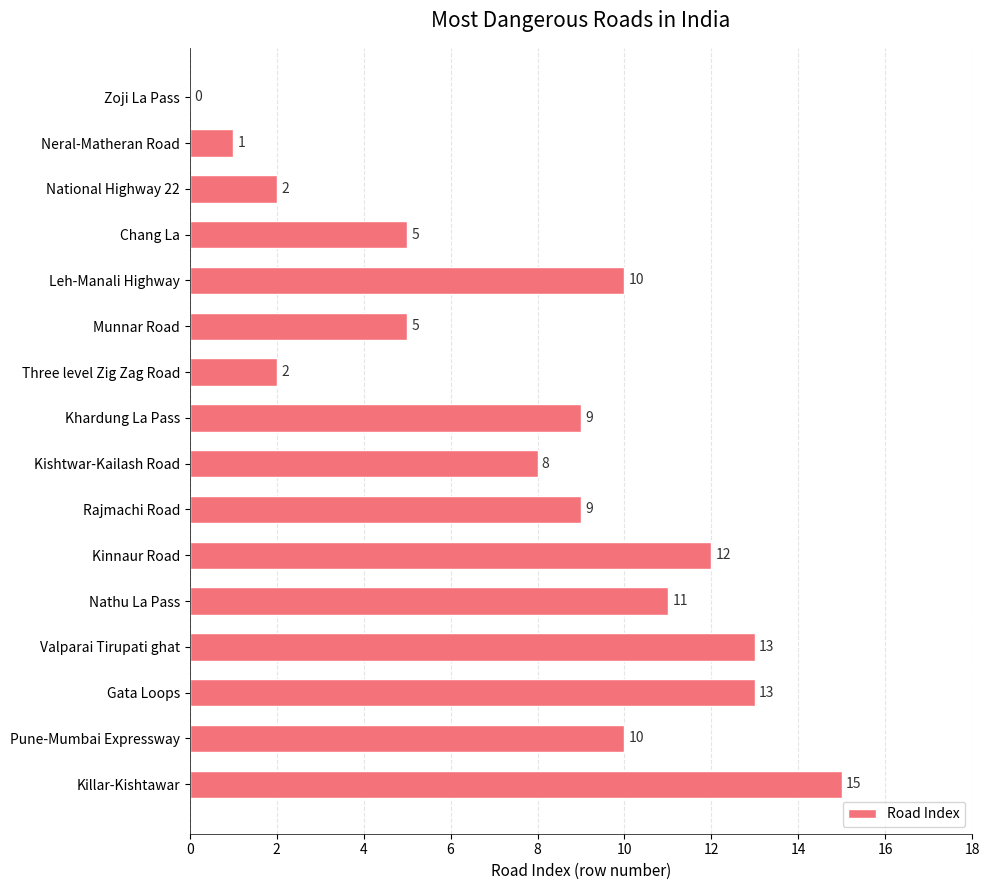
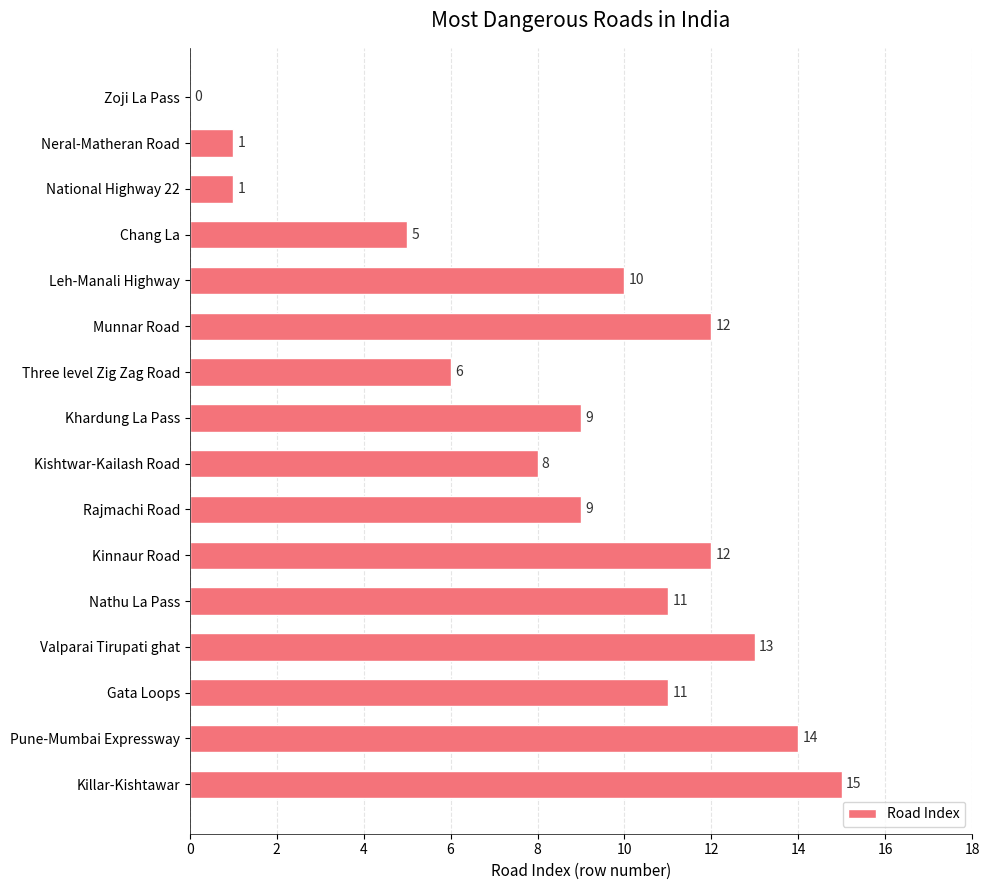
National Highway 22: 2 -> 1
Munnar Road: 5 -> 12
Three level Zig Zag Road: 2 -> 6
Gata Loops: 13 -> 11
Pune-Mumbai Expressway: 10 -> 14
